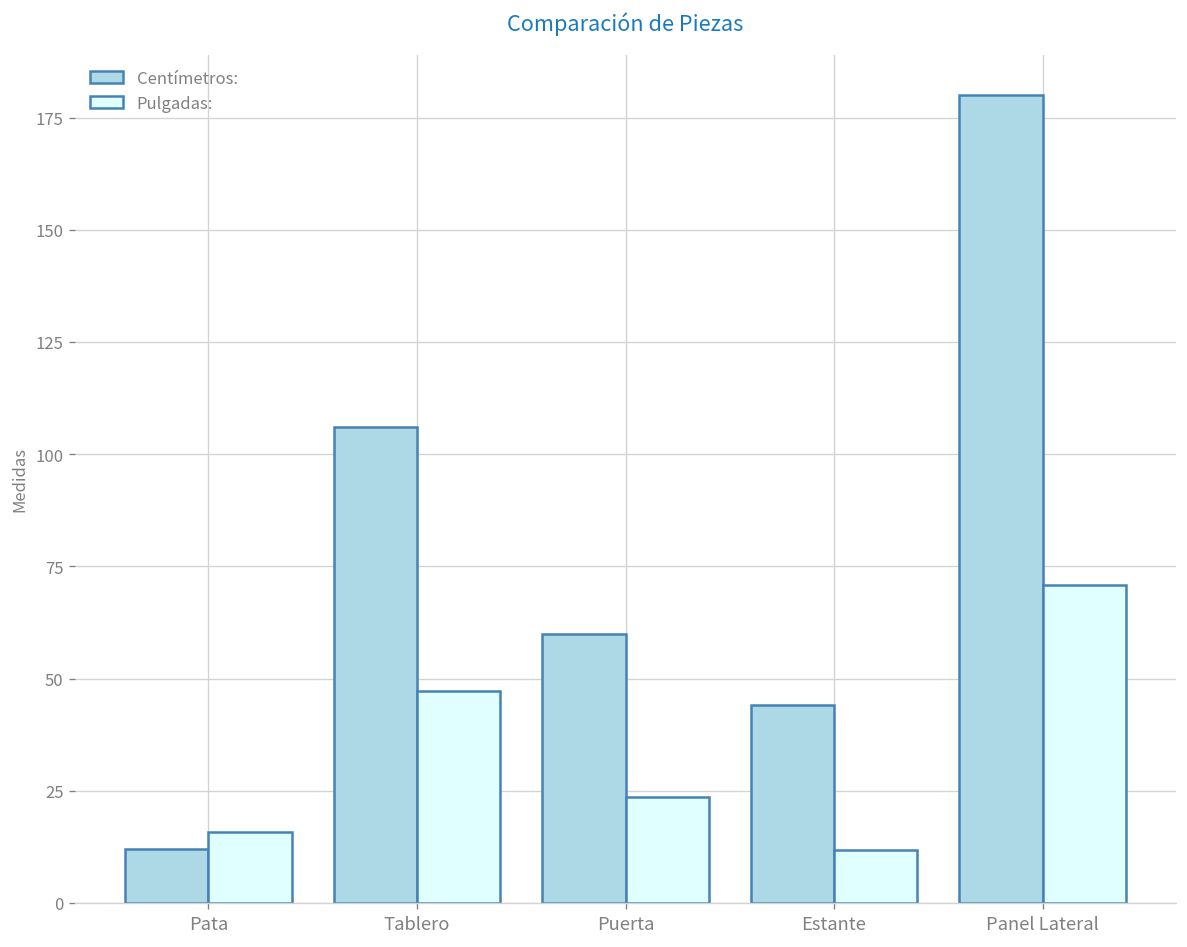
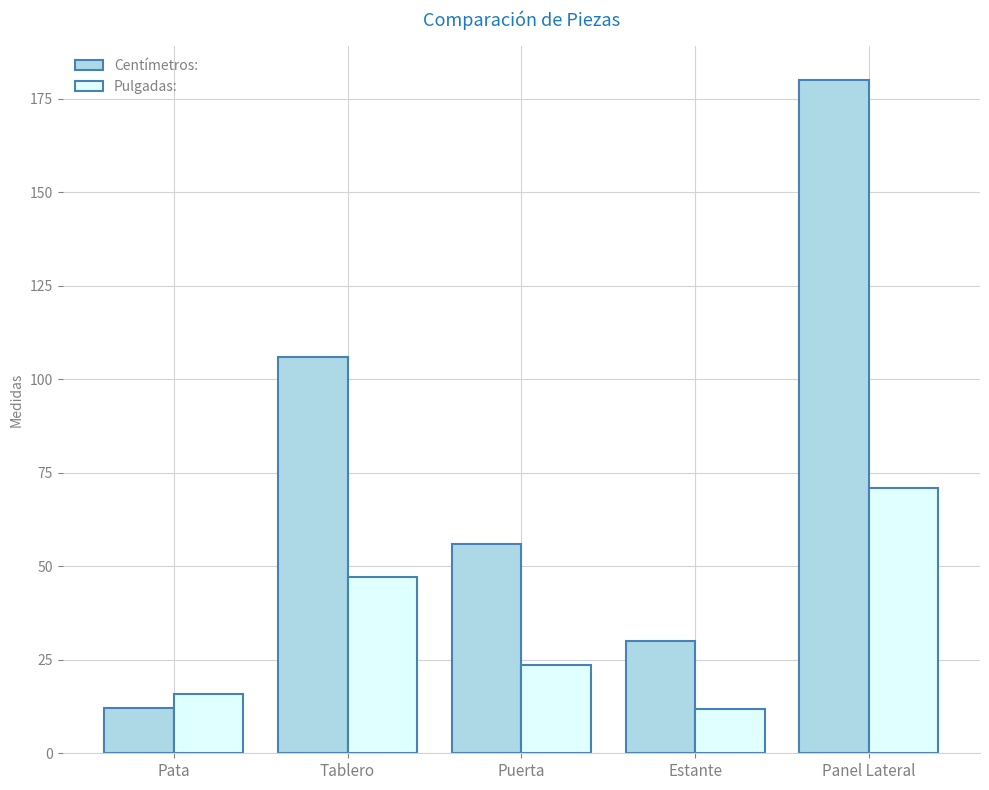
Centímetros:, Puerta: 60 -> 56
Centímetros:, Estante: 44 -> 30
